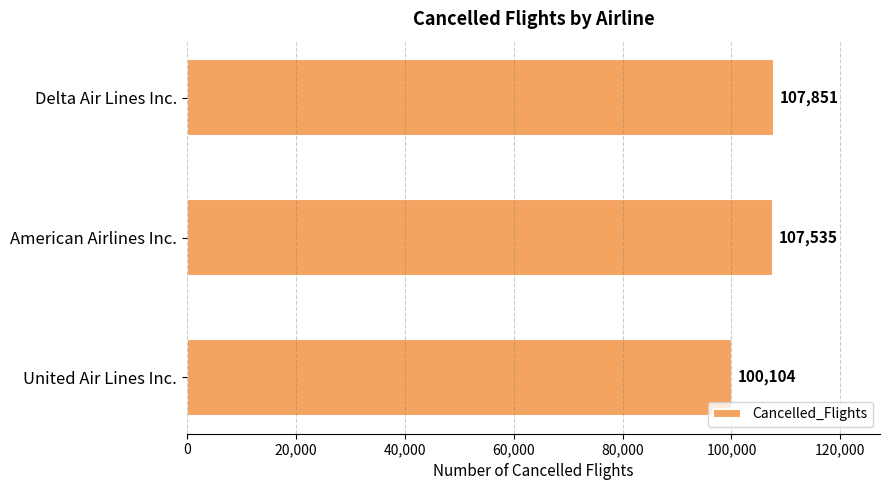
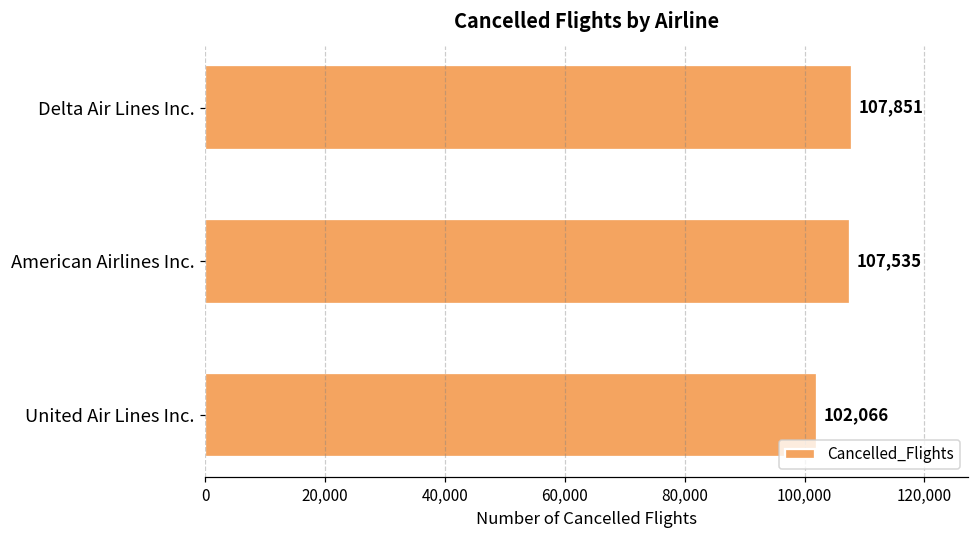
United Air Lines Inc.: 100,104 -> 102,066
